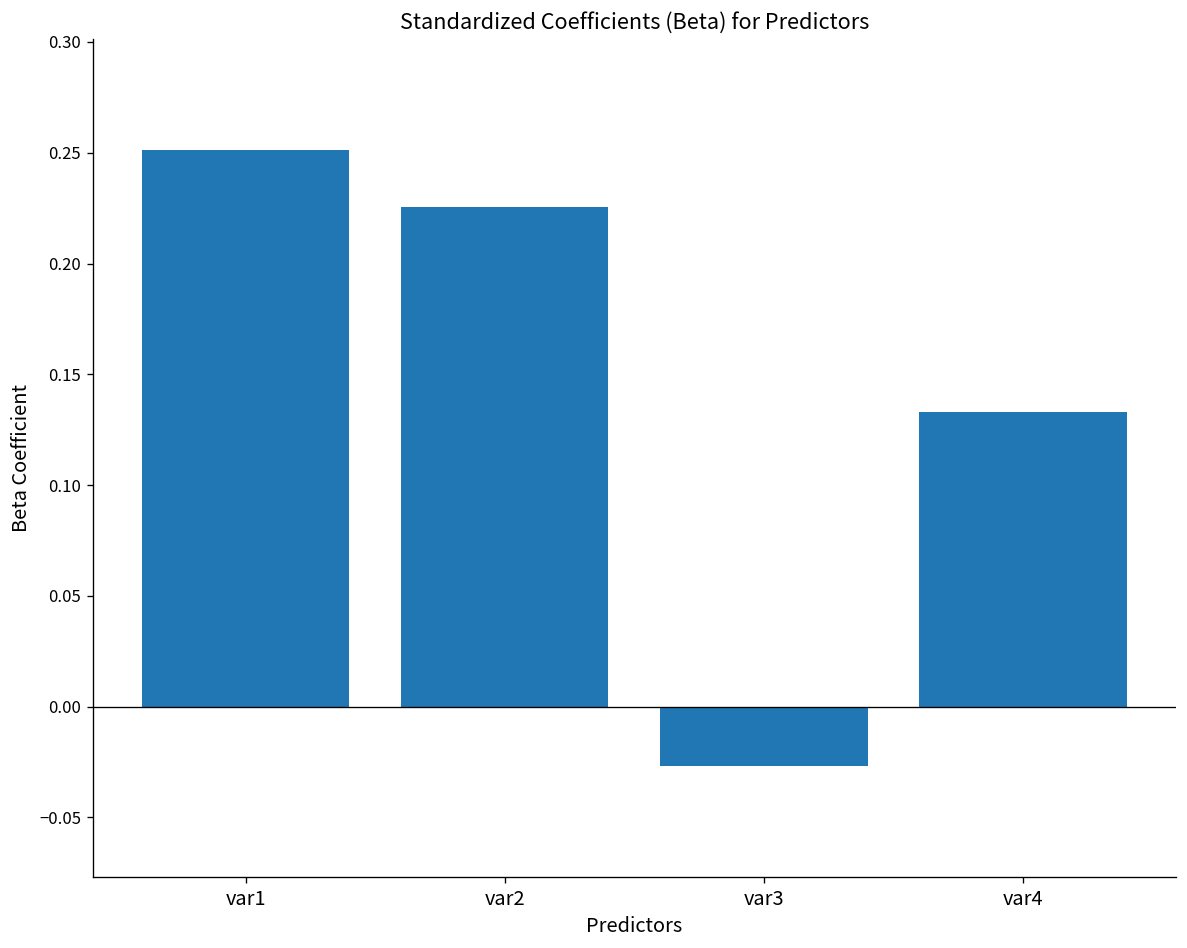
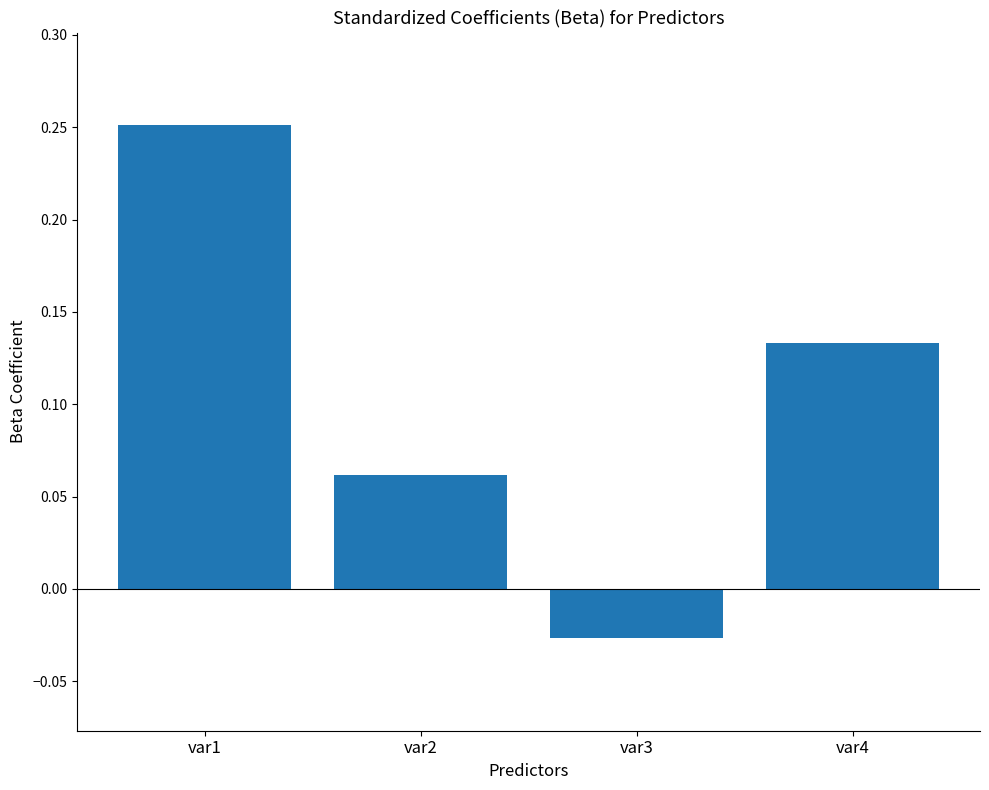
var2: 0.226 -> 0.062
